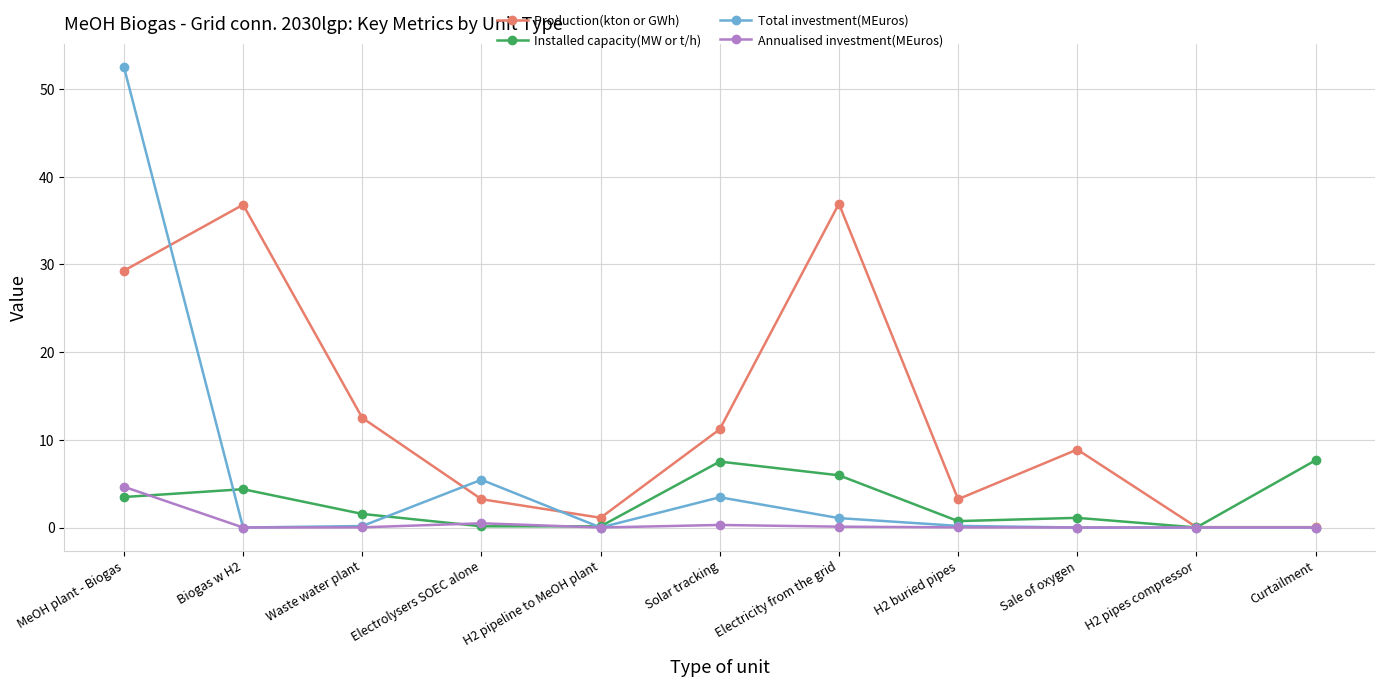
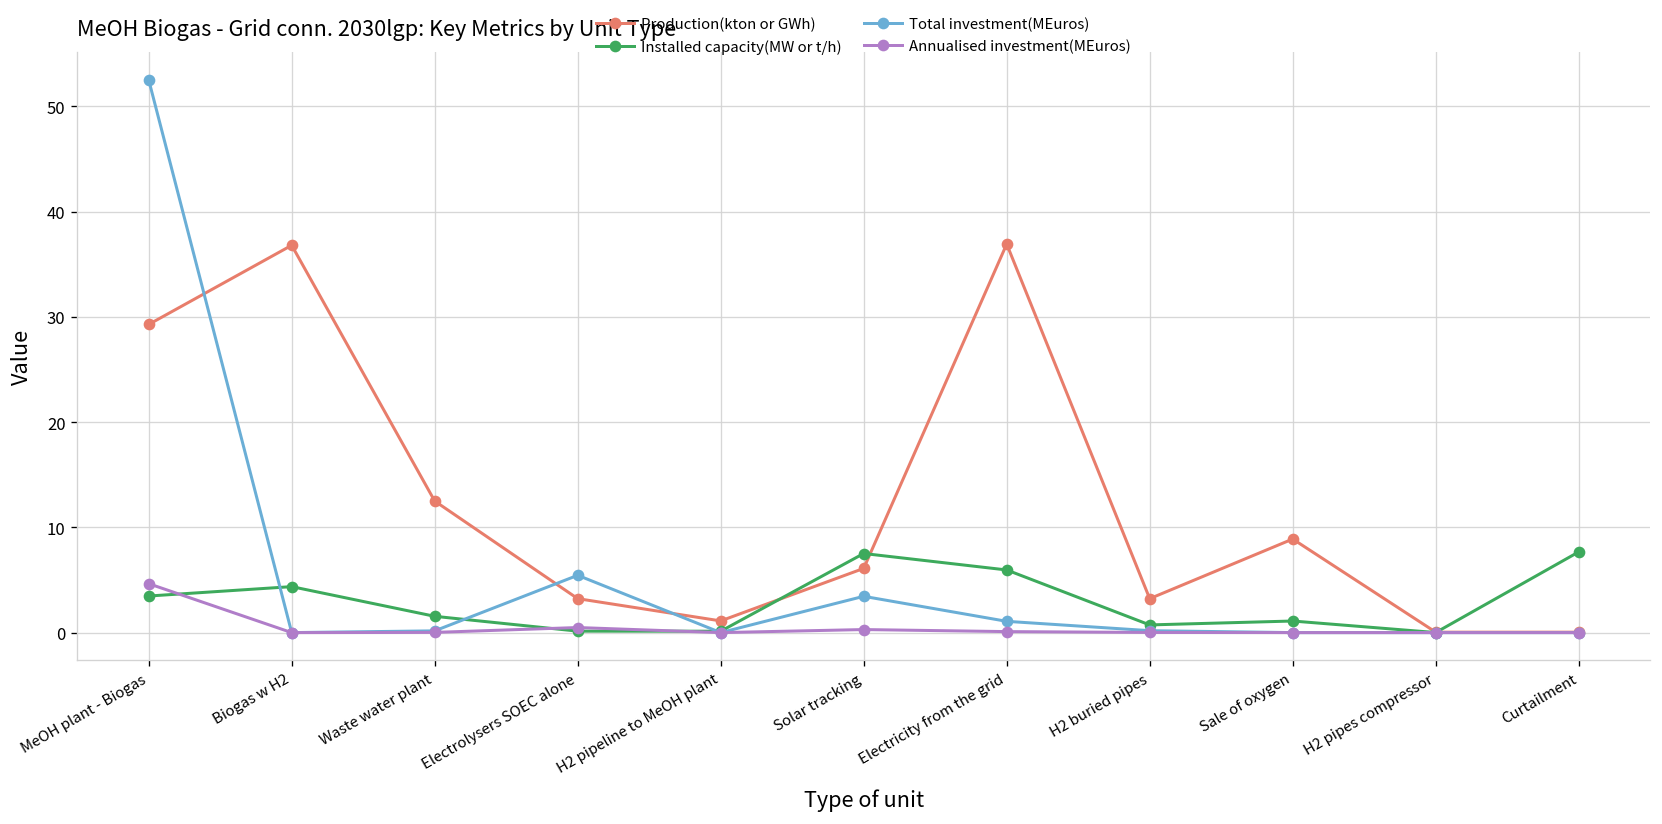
Production(kton or GWh), Solar tracking: 11 -> 6
